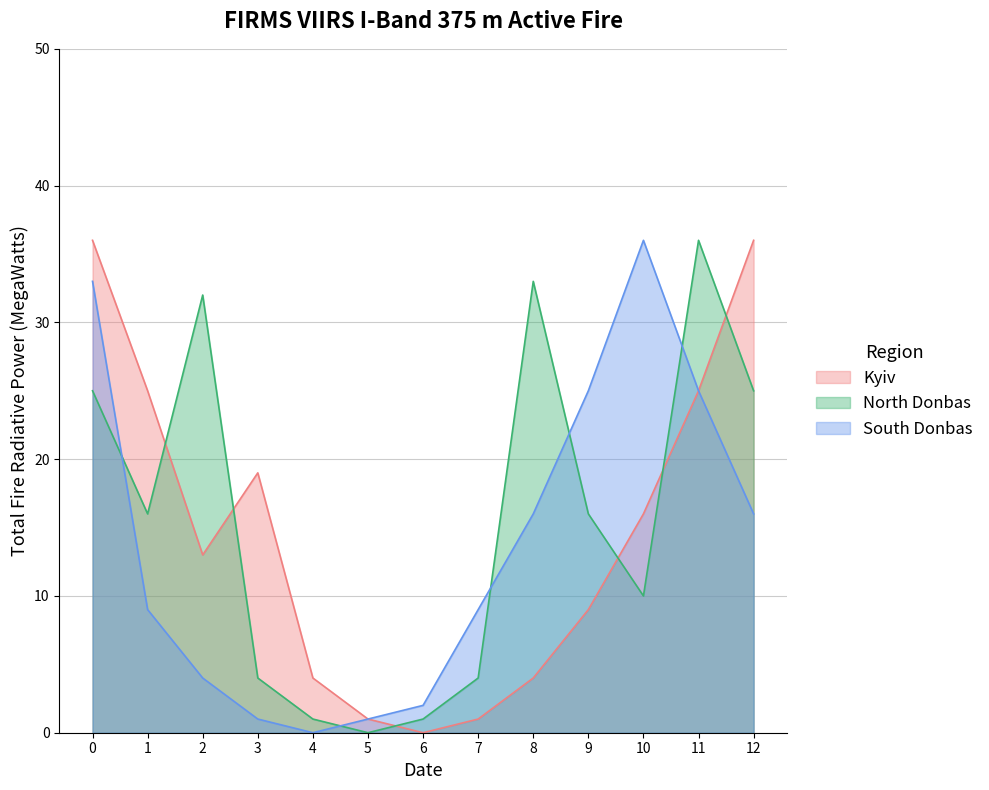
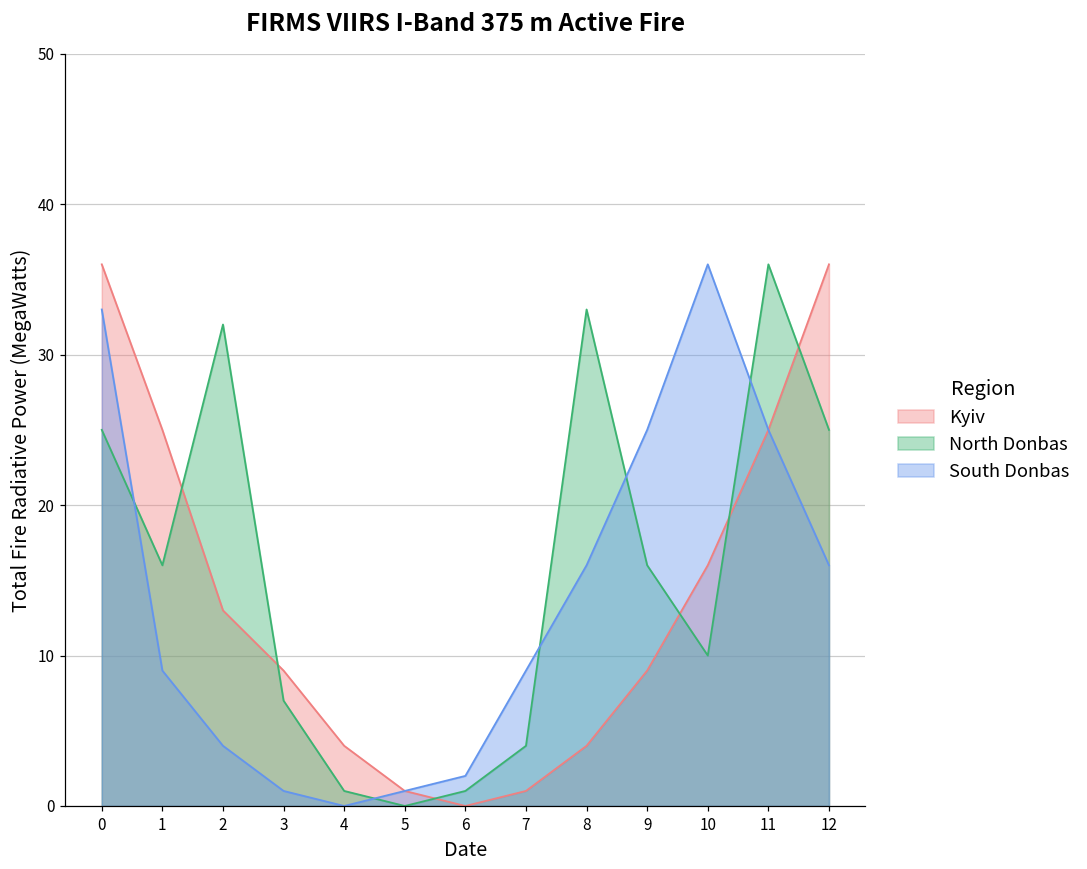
Kyiv, 3: 19 -> 9
North Donbas, 3: 4 -> 7
